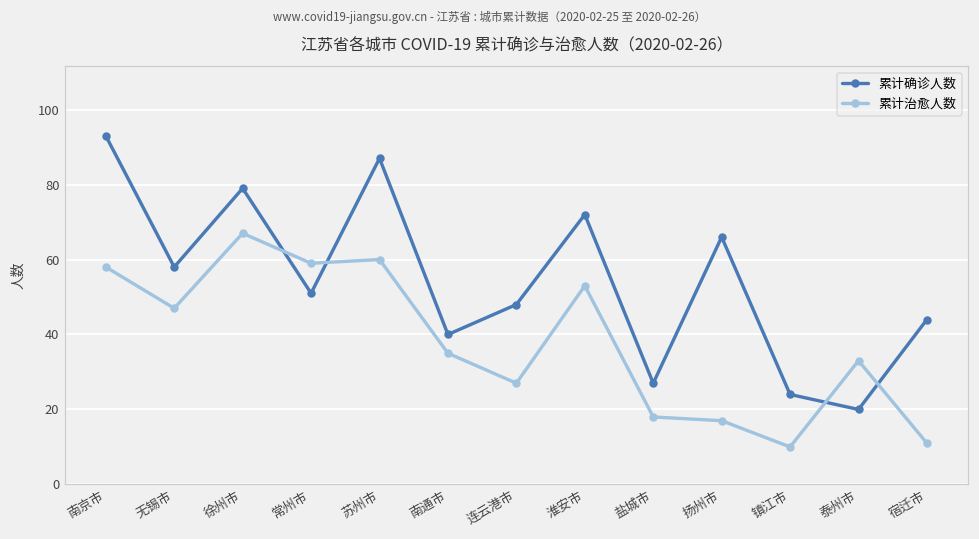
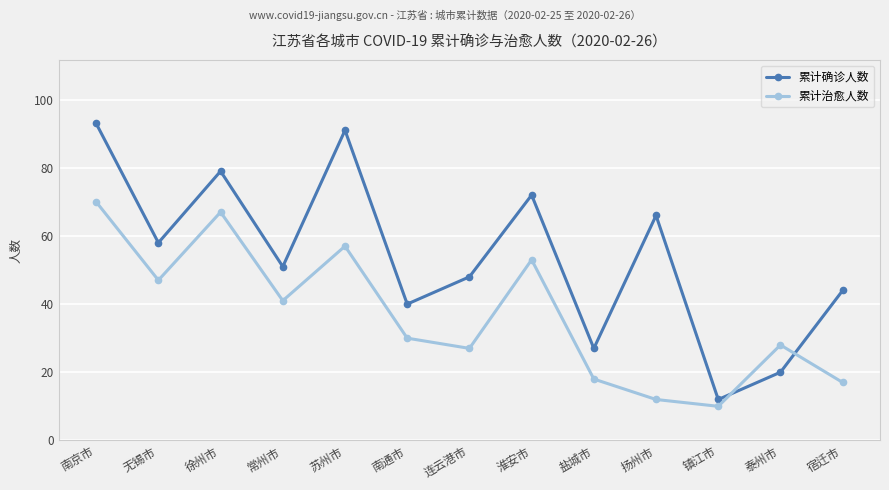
累计治愈人数, 南京市: 58 -> 70
累计治愈人数, 常州市: 59 -> 41
累计确诊人数, 苏州市: 87 -> 91
累计治愈人数, 苏州市: 60 -> 57
累计治愈人数, 南通市: 35 -> 30
累计治愈人数, 扬州市: 17 -> 12
累计确诊人数, 镇江市: 24 -> 12
累计治愈人数, 泰州市: 33 -> 28
累计治愈人数, 宿迁市: 11 -> 17
